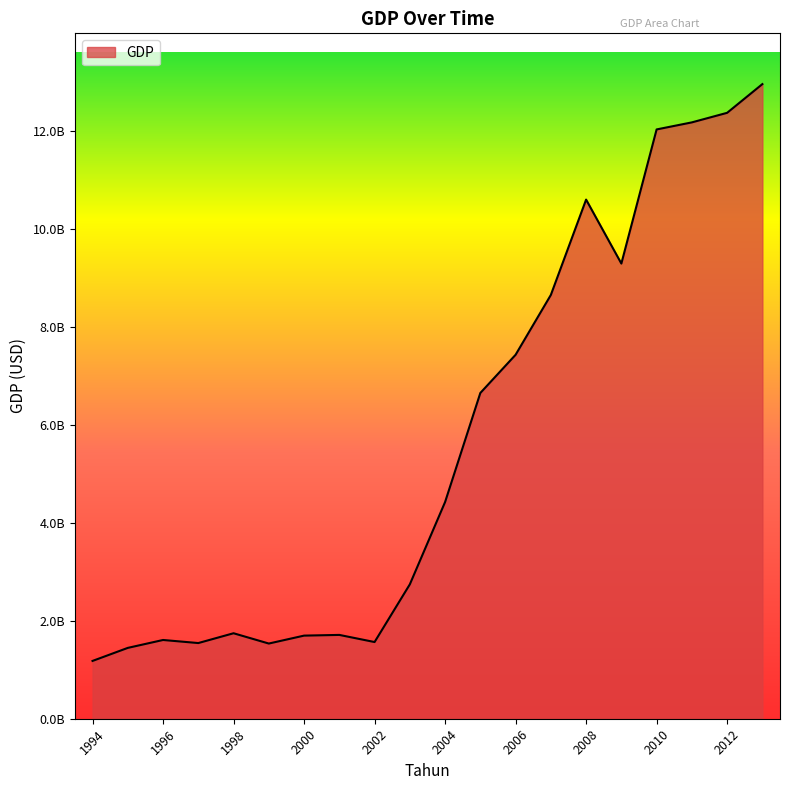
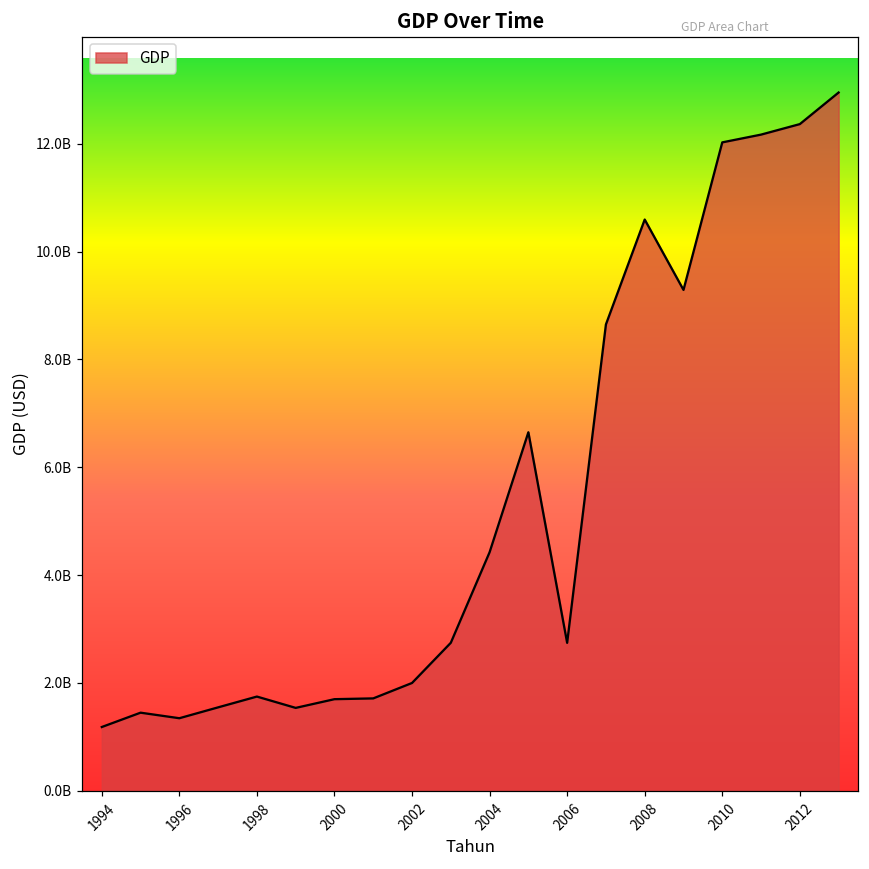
1996: 1600000000 -> 1300000000
2002: 1600000000 -> 2000000000
2006: 7400000000 -> 2700000000
